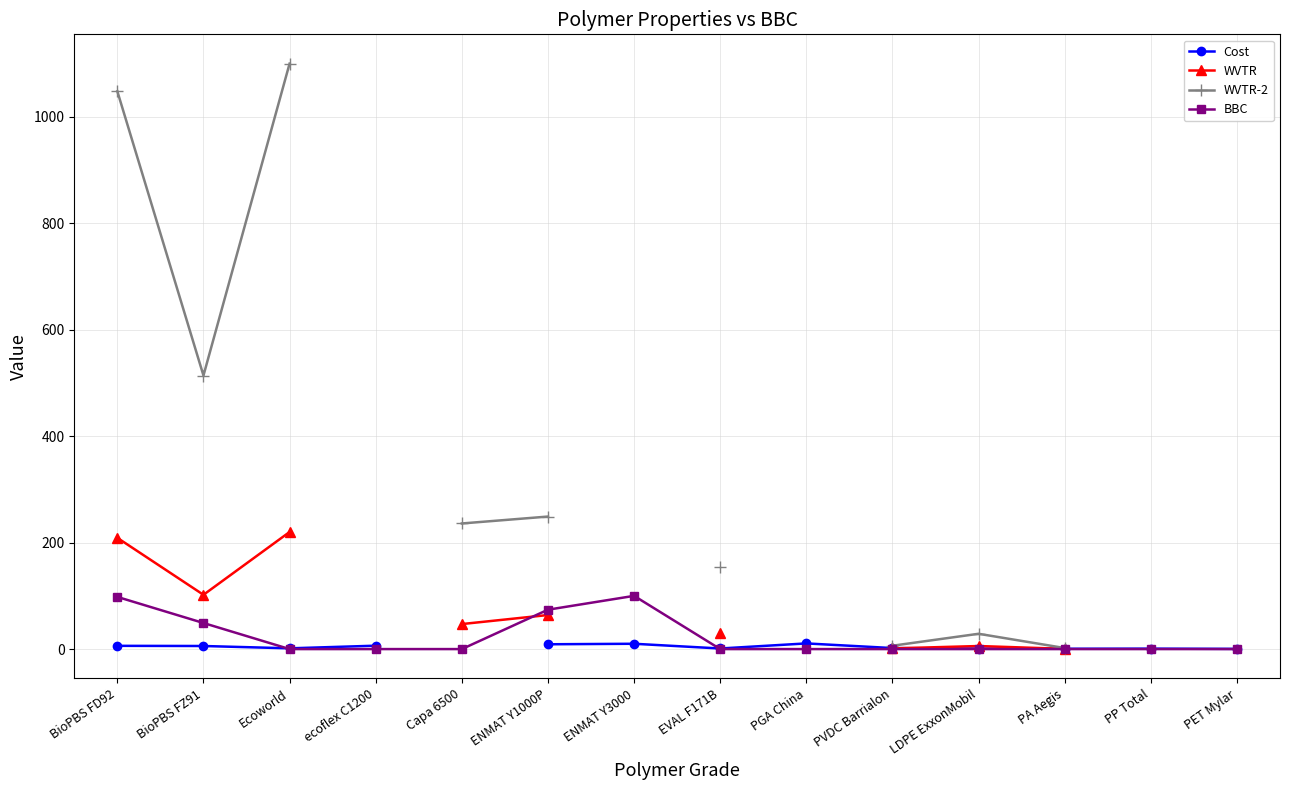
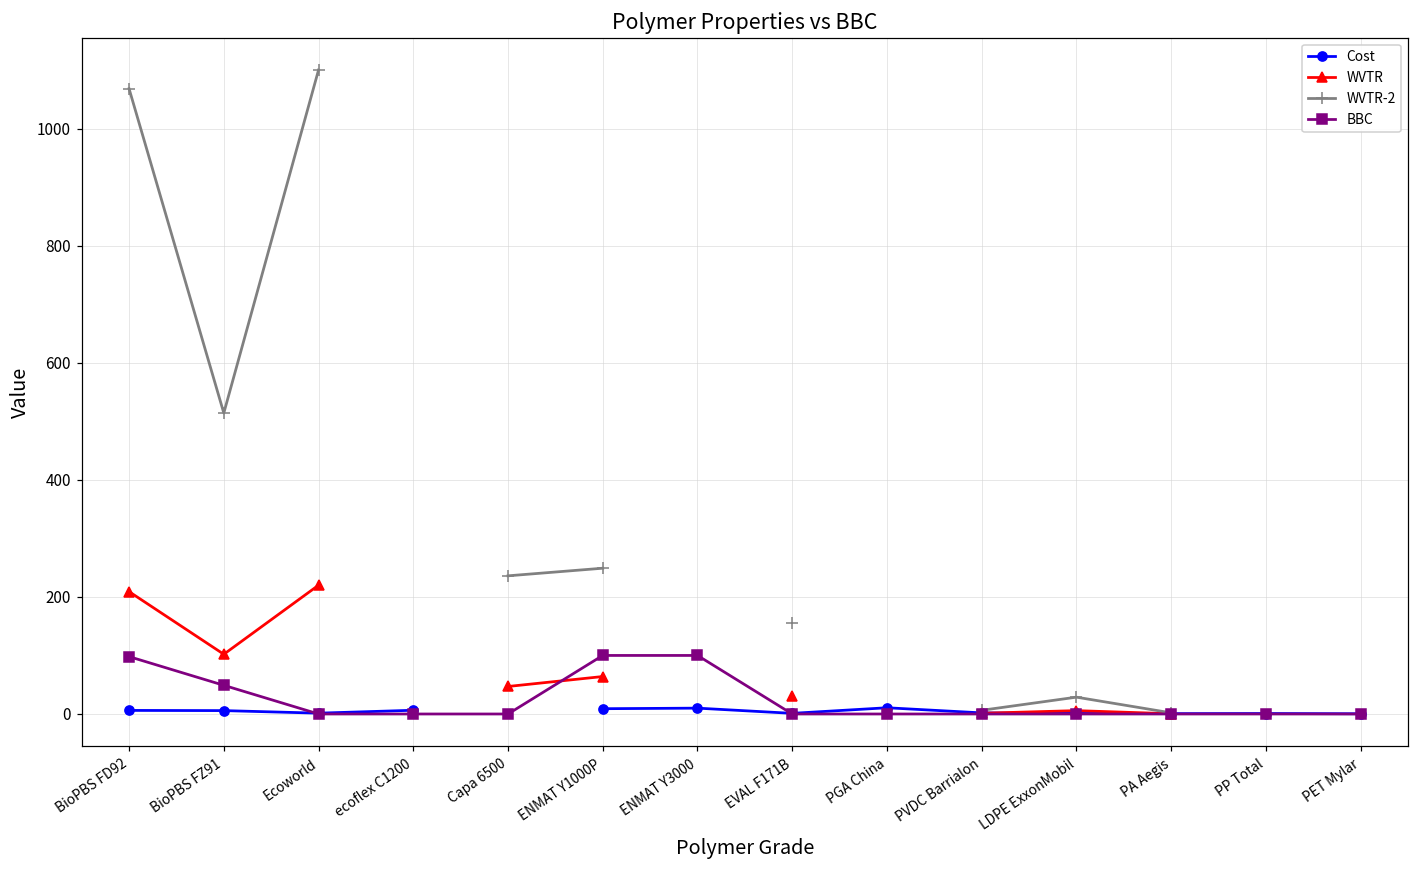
WVTR-2, BioPBS FD92: 1050 -> 1070
BBC, ENMAT Y1000P: 70 -> 100
